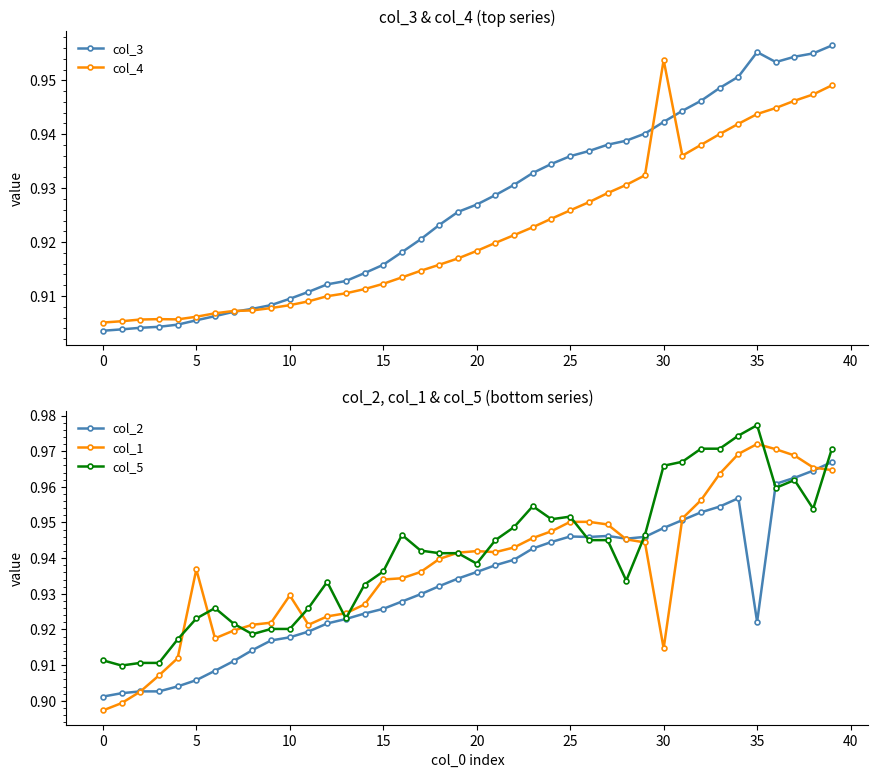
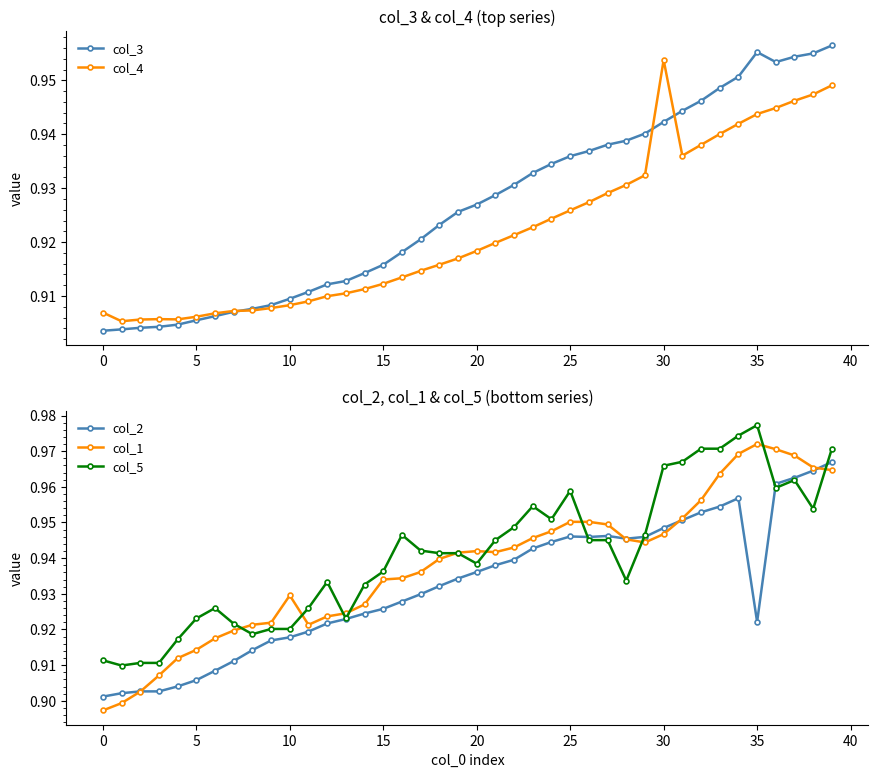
col_3 & col_4 (top series), col_4, 0: 0.905 -> 0.907
col_2, col_1 & col_5 (bottom series), col_1, 5: 0.937 -> 0.914
col_2, col_1 & col_5 (bottom series), col_5, 25: 0.952 -> 0.959
col_2, col_1 & col_5 (bottom series), col_1, 30: 0.915 -> 0.947
